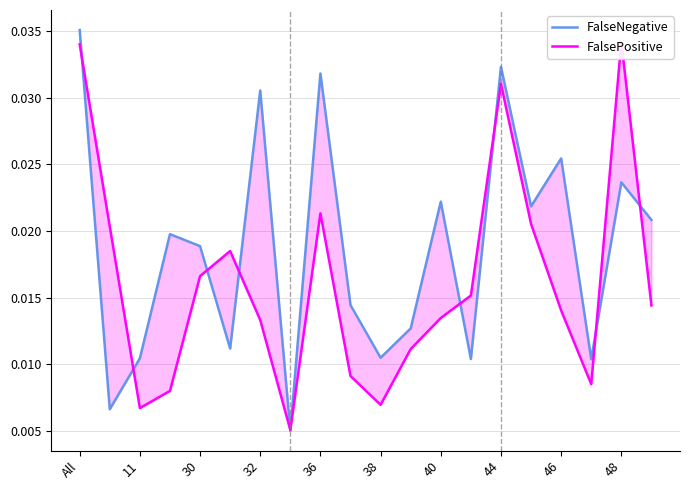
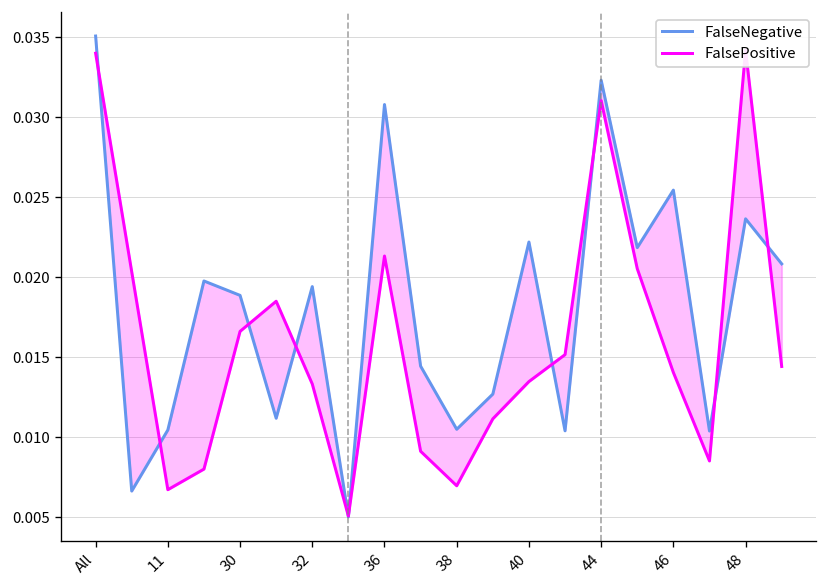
FalseNegative, 32: 0.0305 -> 0.0194
FalseNegative, 36: 0.0318 -> 0.0308
